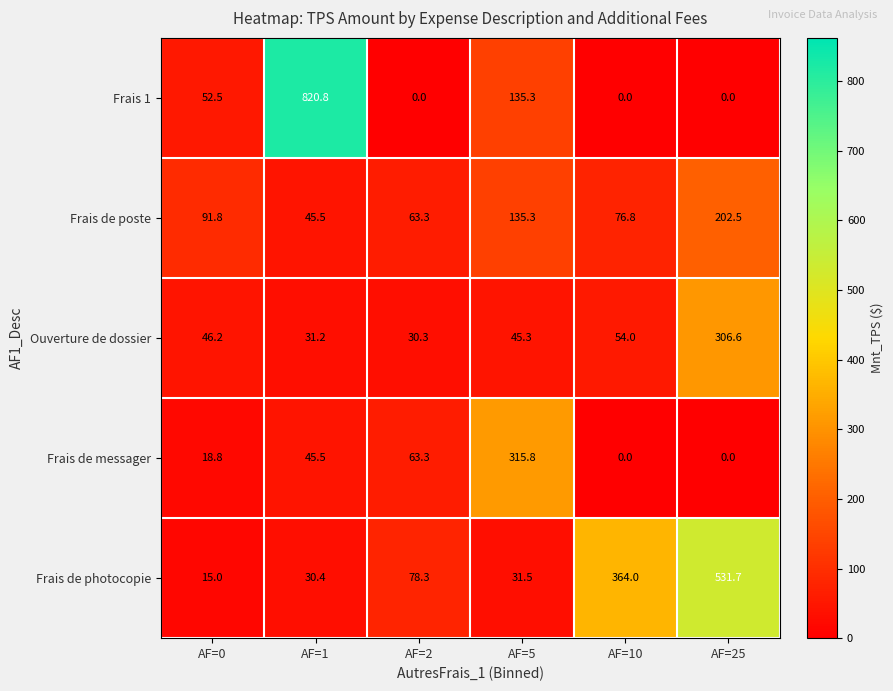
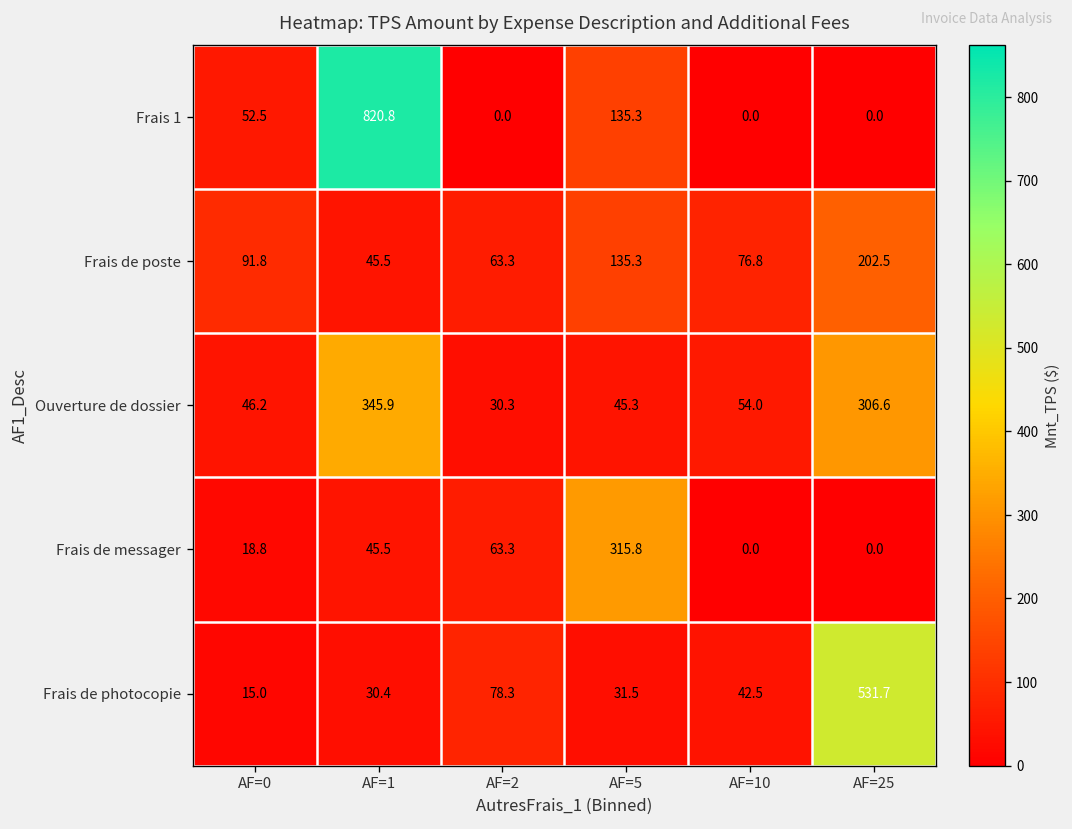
Ouverture de dossier, AF=1: 31.2 -> 345.9
Frais de photocopie, AF=10: 364.0 -> 42.5
